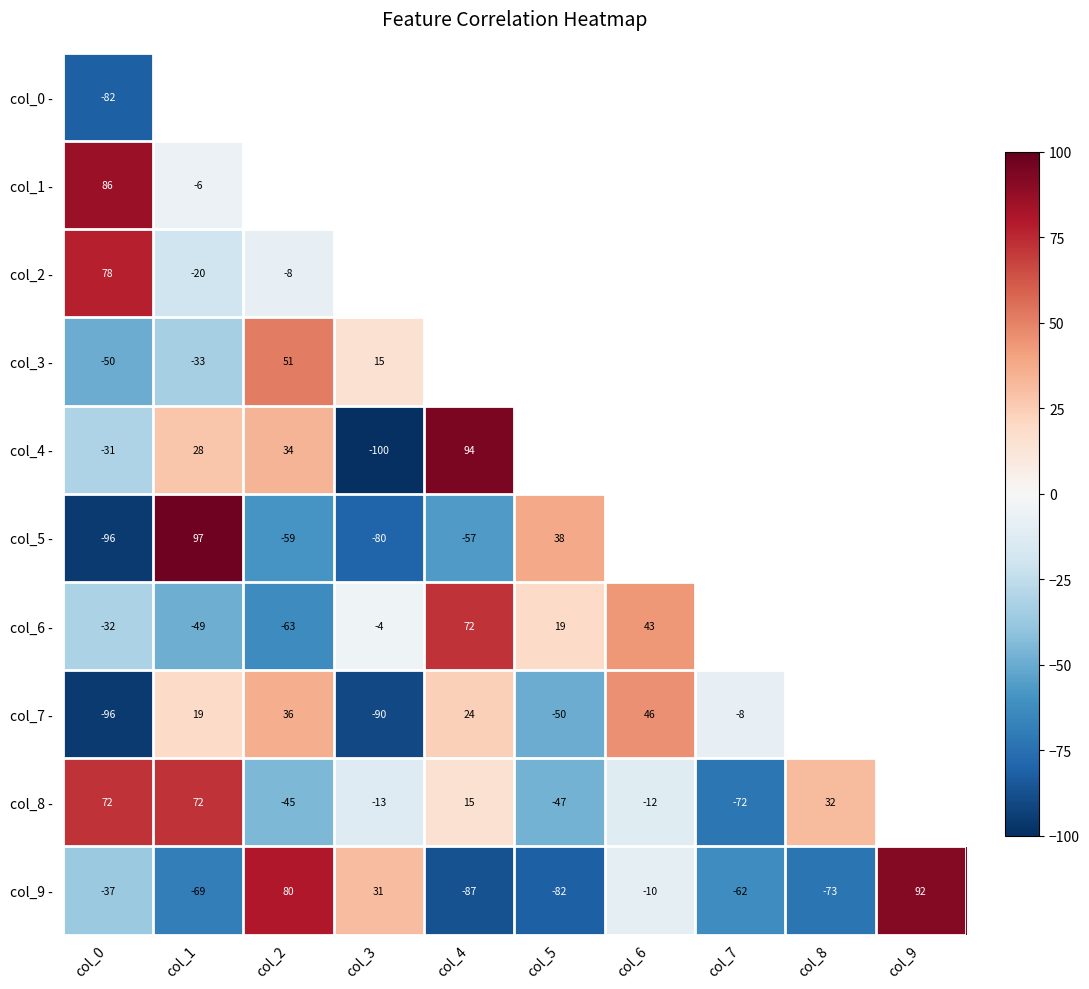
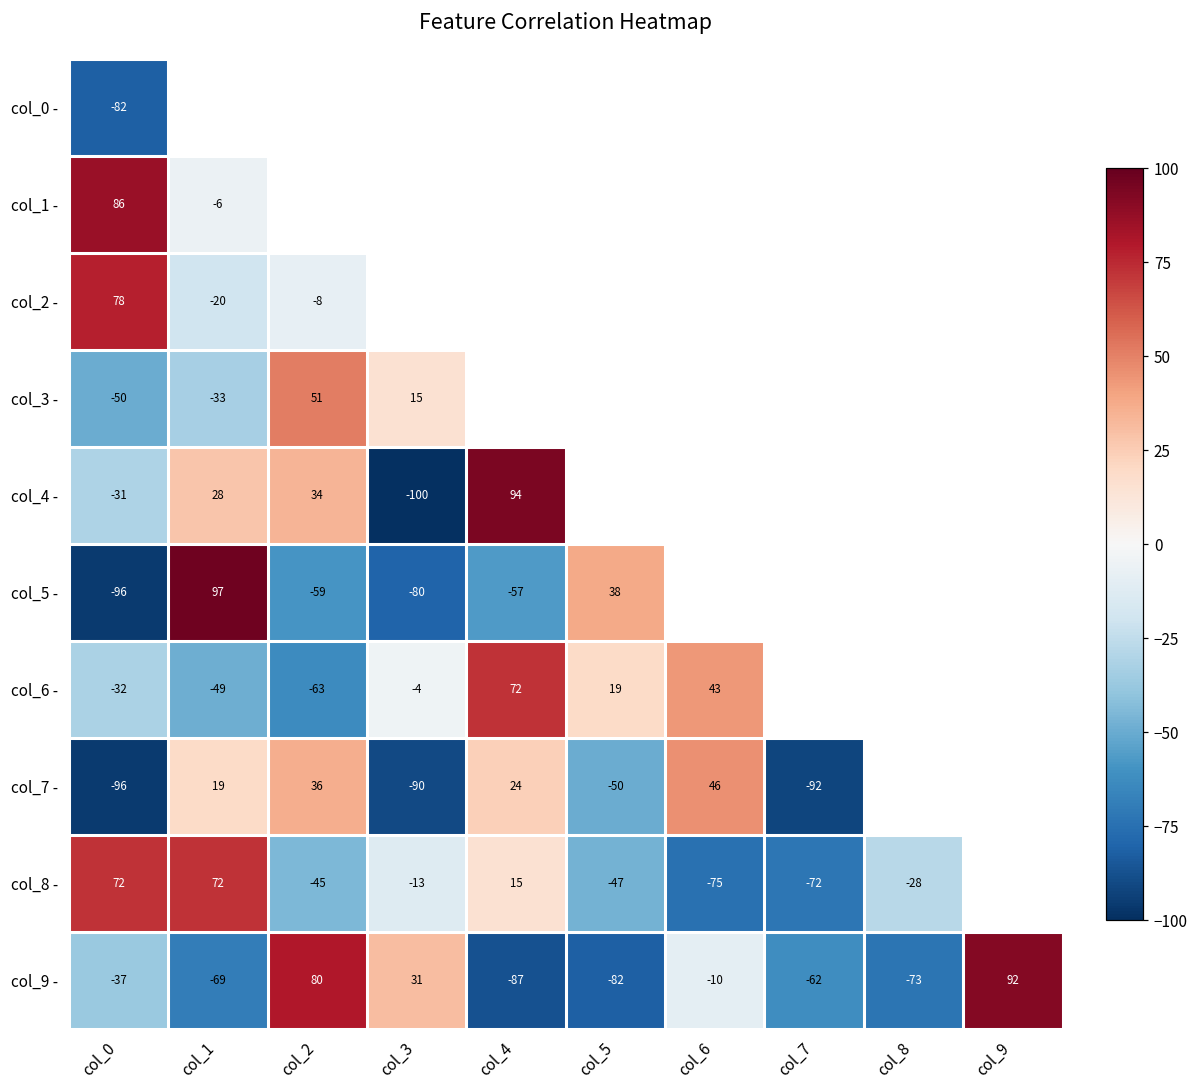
col_7 -, col_7: -8 -> -92
col_8 -, col_6: -12 -> -75
col_8 -, col_8: 32 -> -28
